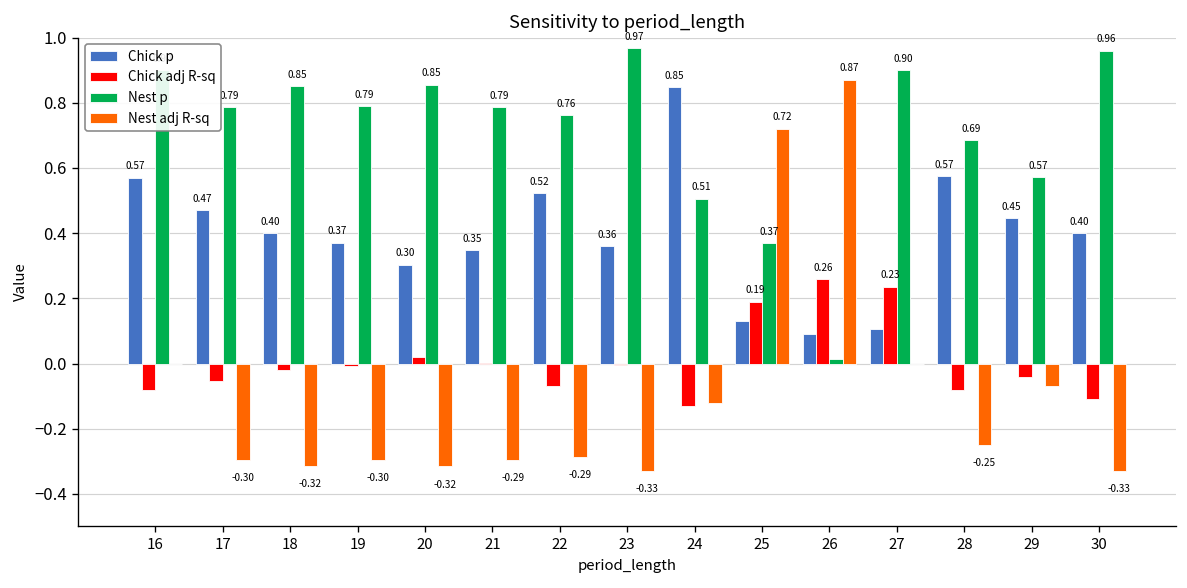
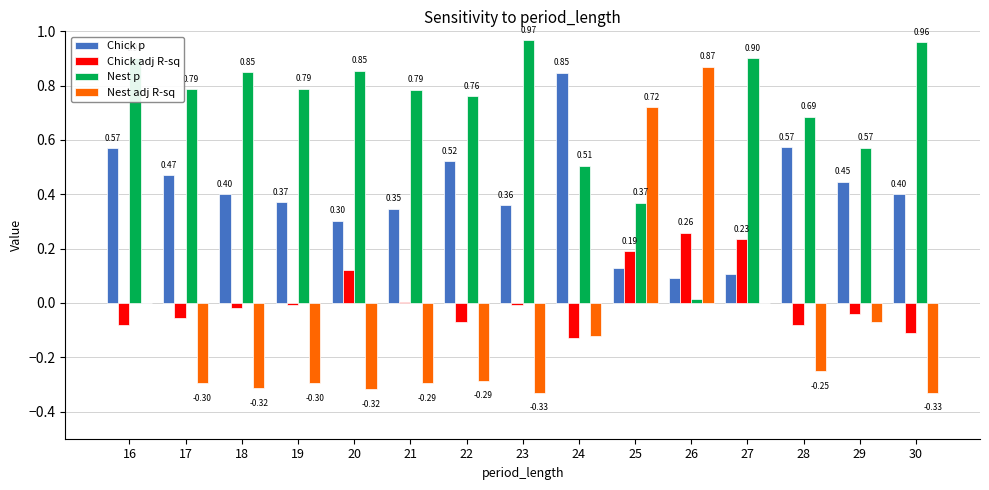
Chick adj R-sq, 20: 0.02 -> 0.12
